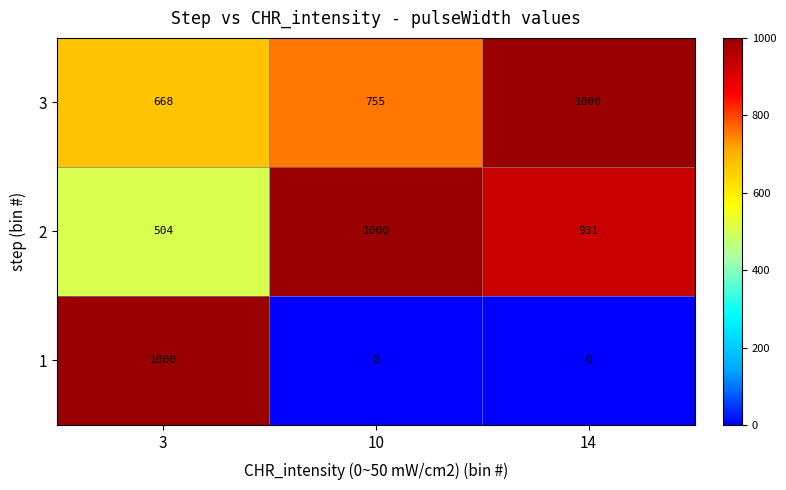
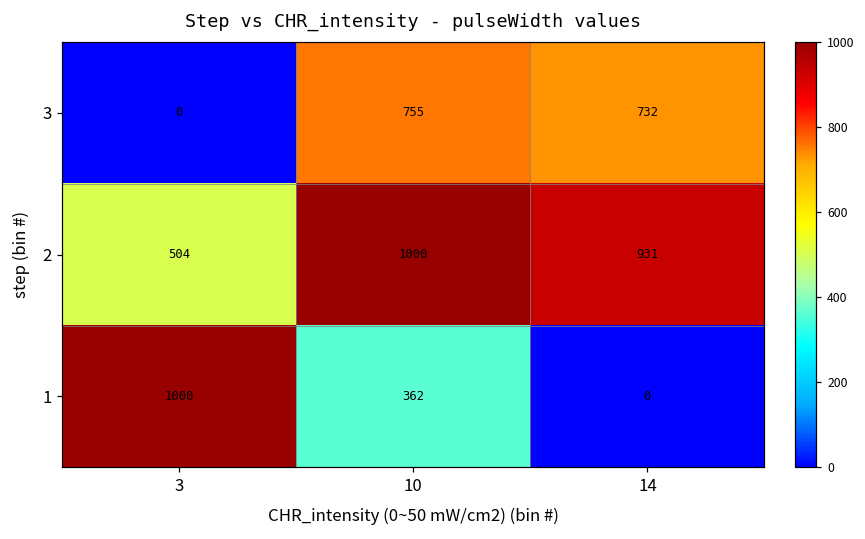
3, 3: 668 -> 0
3, 14: 1000 -> 732
1, 10: 0 -> 362
